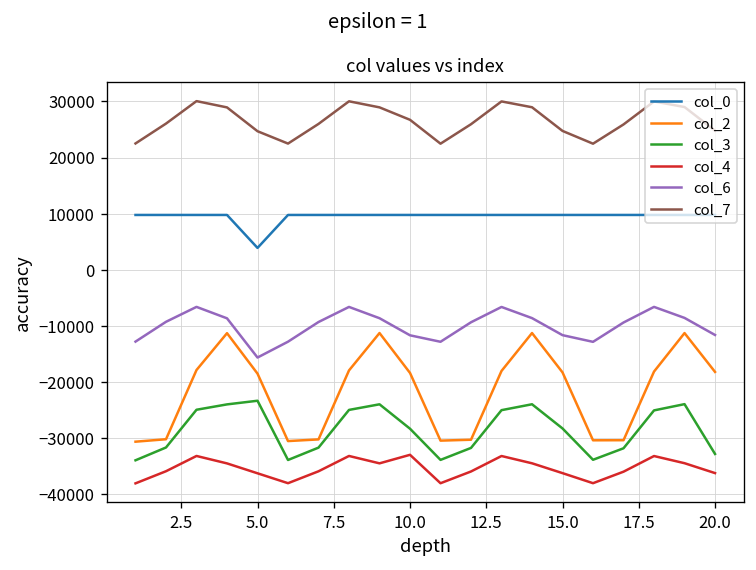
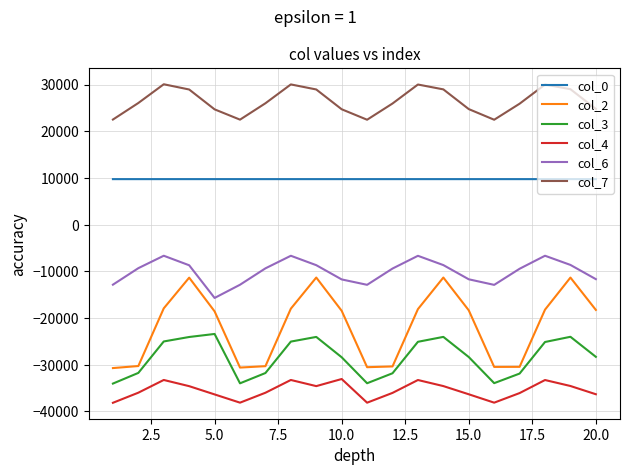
col_0, 5.0: 4000 -> 10000
col_7, 10.0: 27000 -> 25000
col_3, 20.0: -33000 -> -28000
